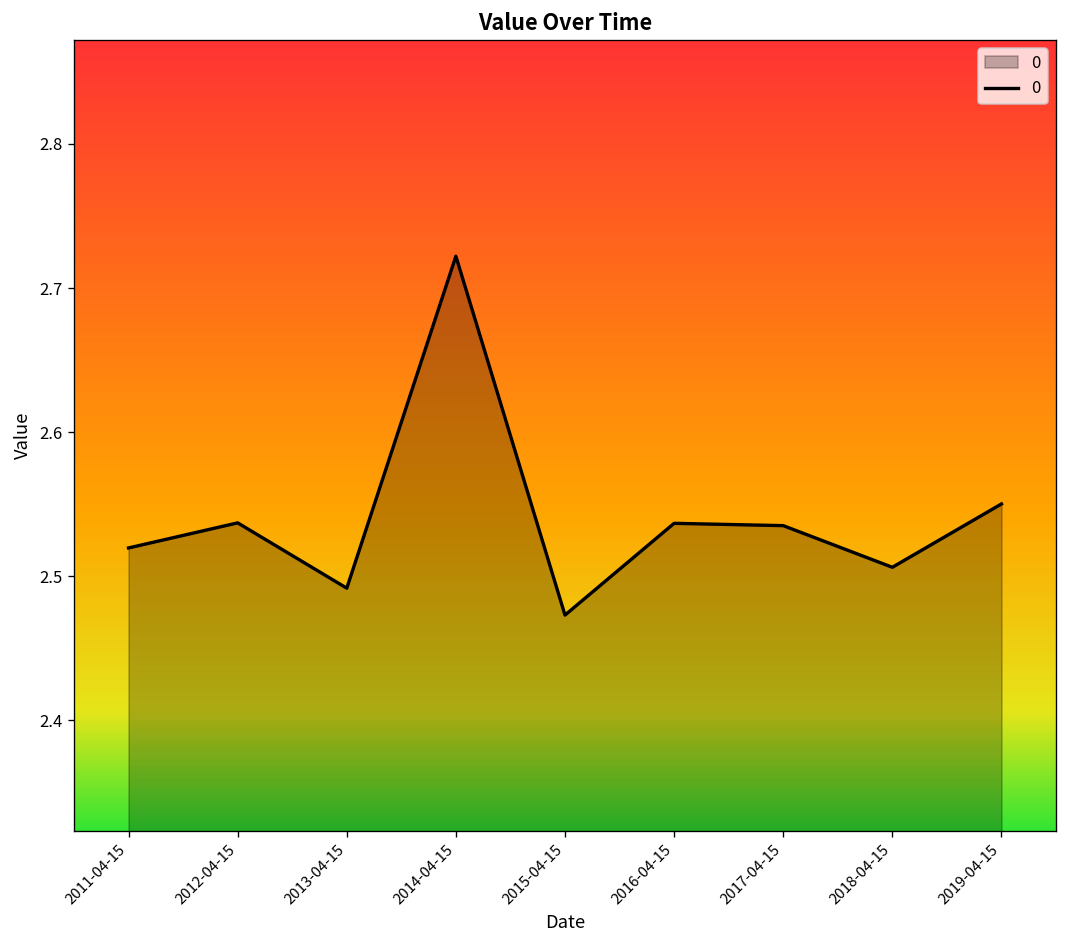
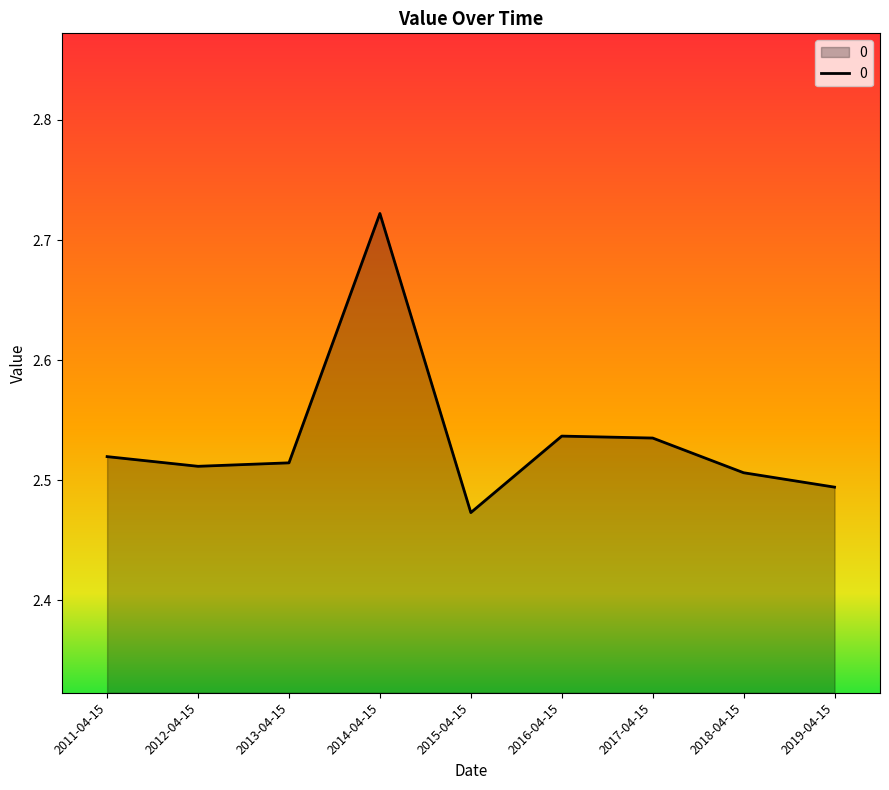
2012-04-15: 2.537 -> 2.512
2013-04-15: 2.492 -> 2.515
2019-04-15: 2.550 -> 2.494
